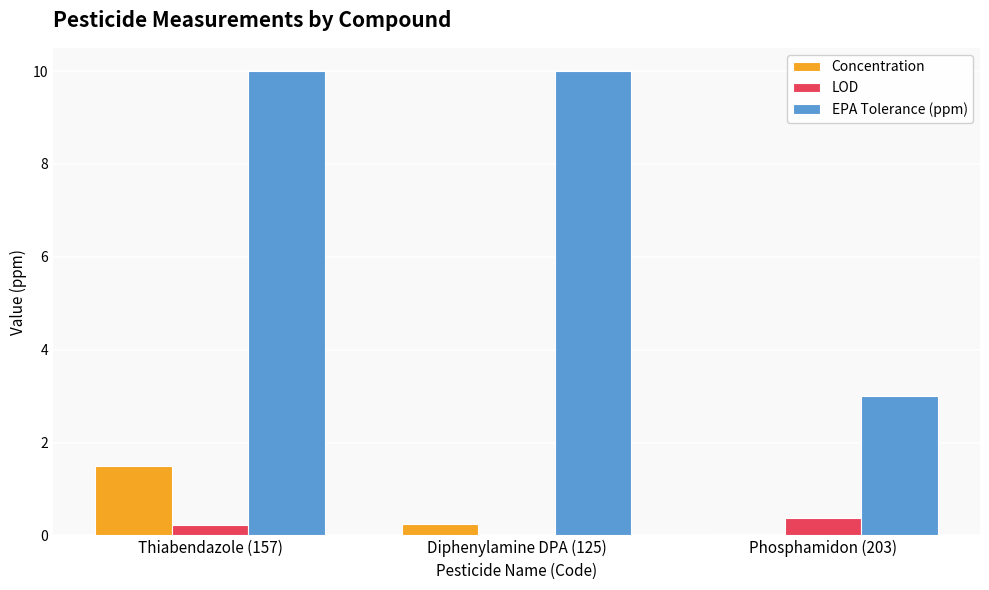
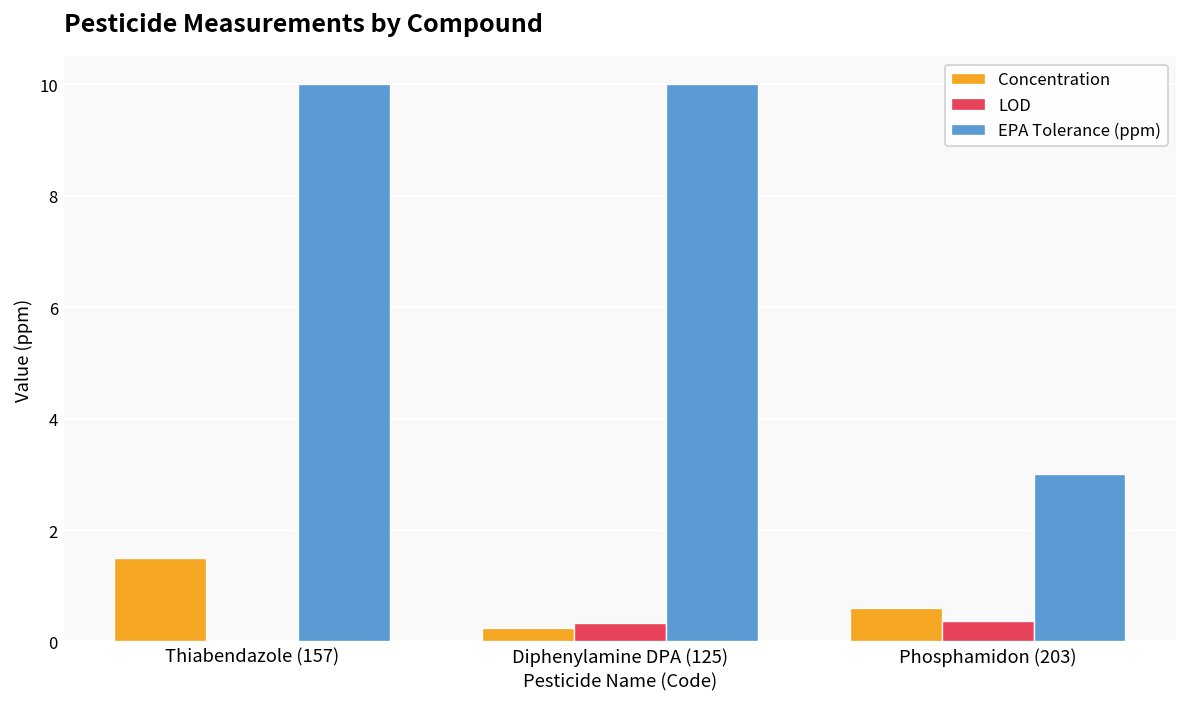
LOD, Thiabendazole (157): 0.2 -> 0.0
LOD, Diphenylamine DPA (125): 0.0 -> 0.3
Concentration, Phosphamidon (203): 0.0 -> 0.6
